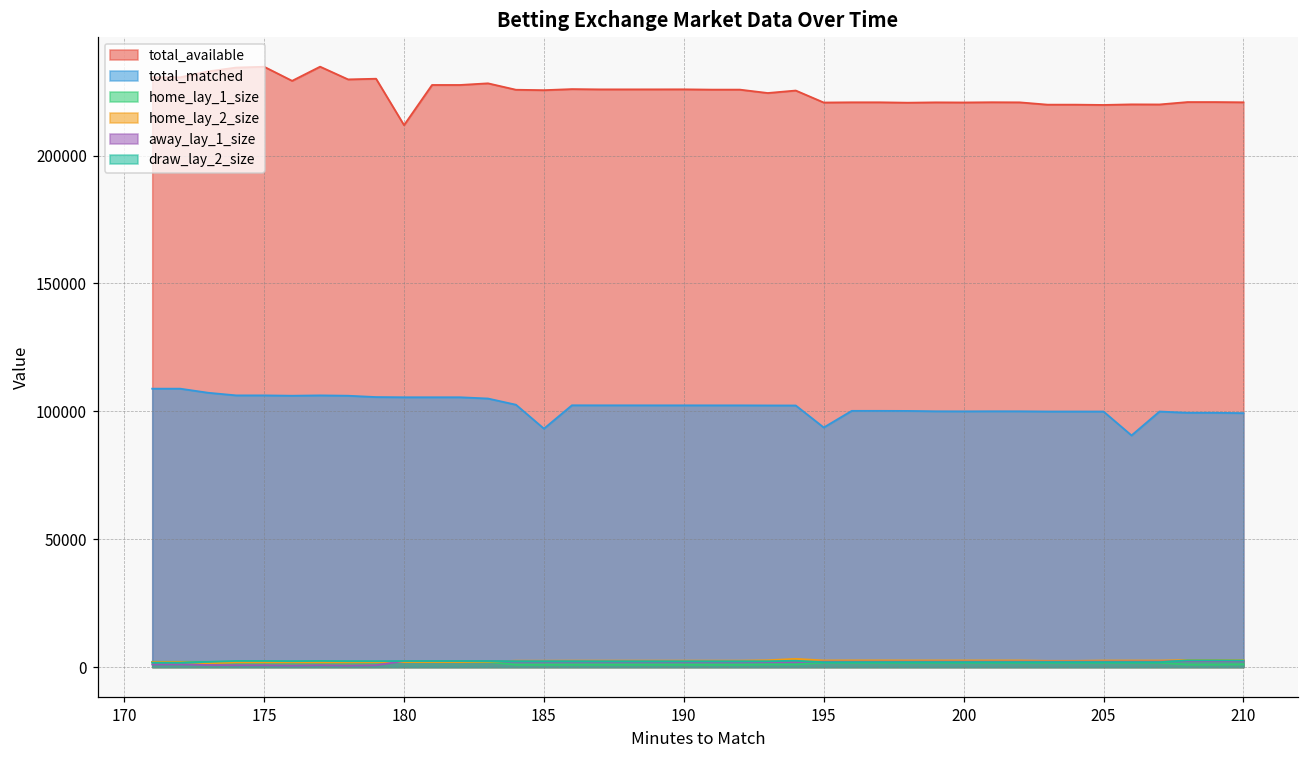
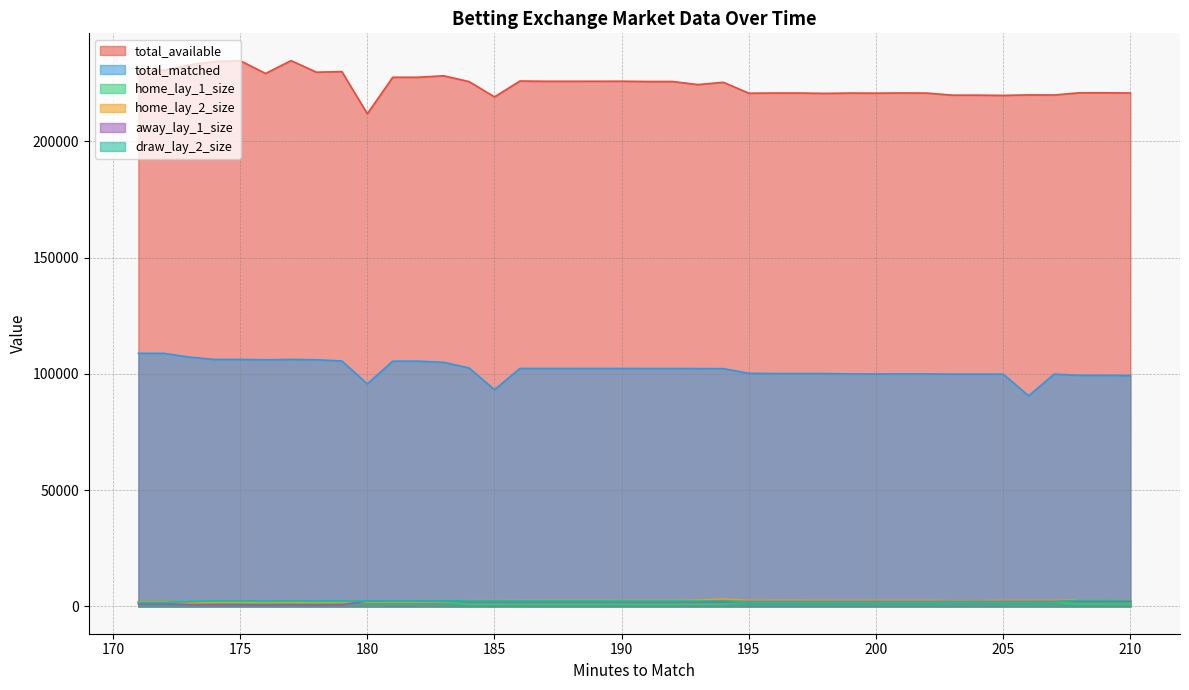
total_matched, 180: 105000 -> 96000
total_available, 185: 226000 -> 219000
total_matched, 195: 94000 -> 100000
